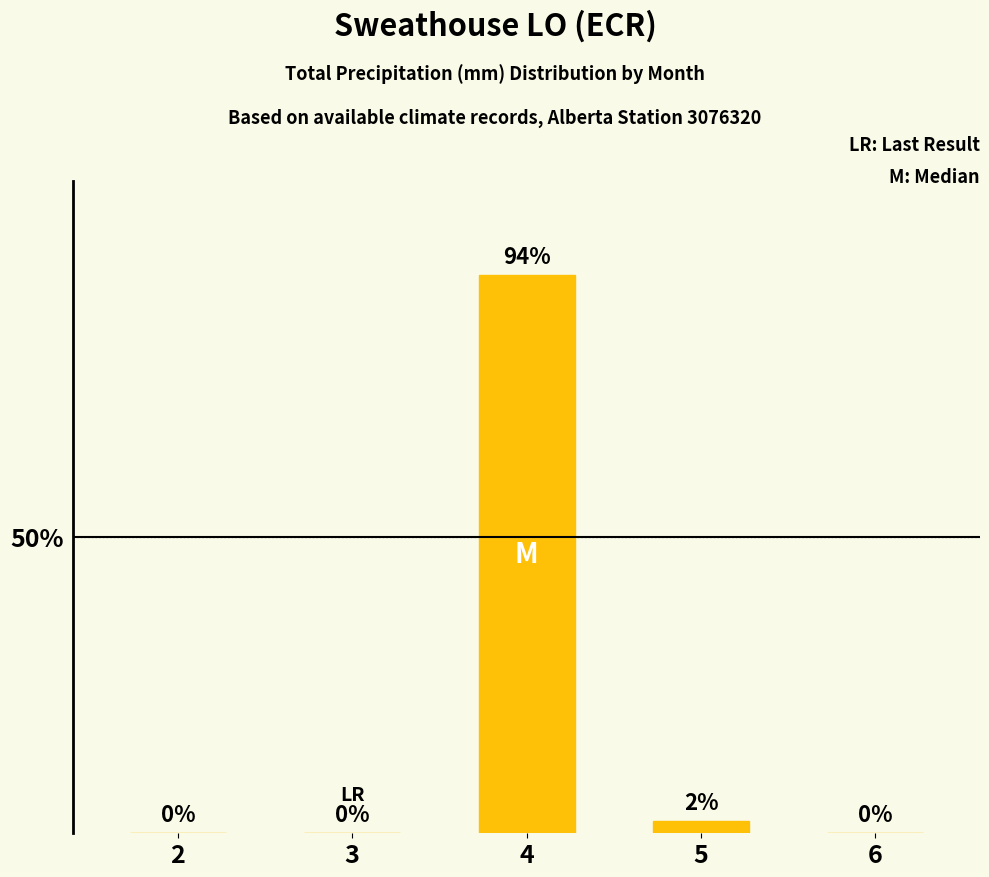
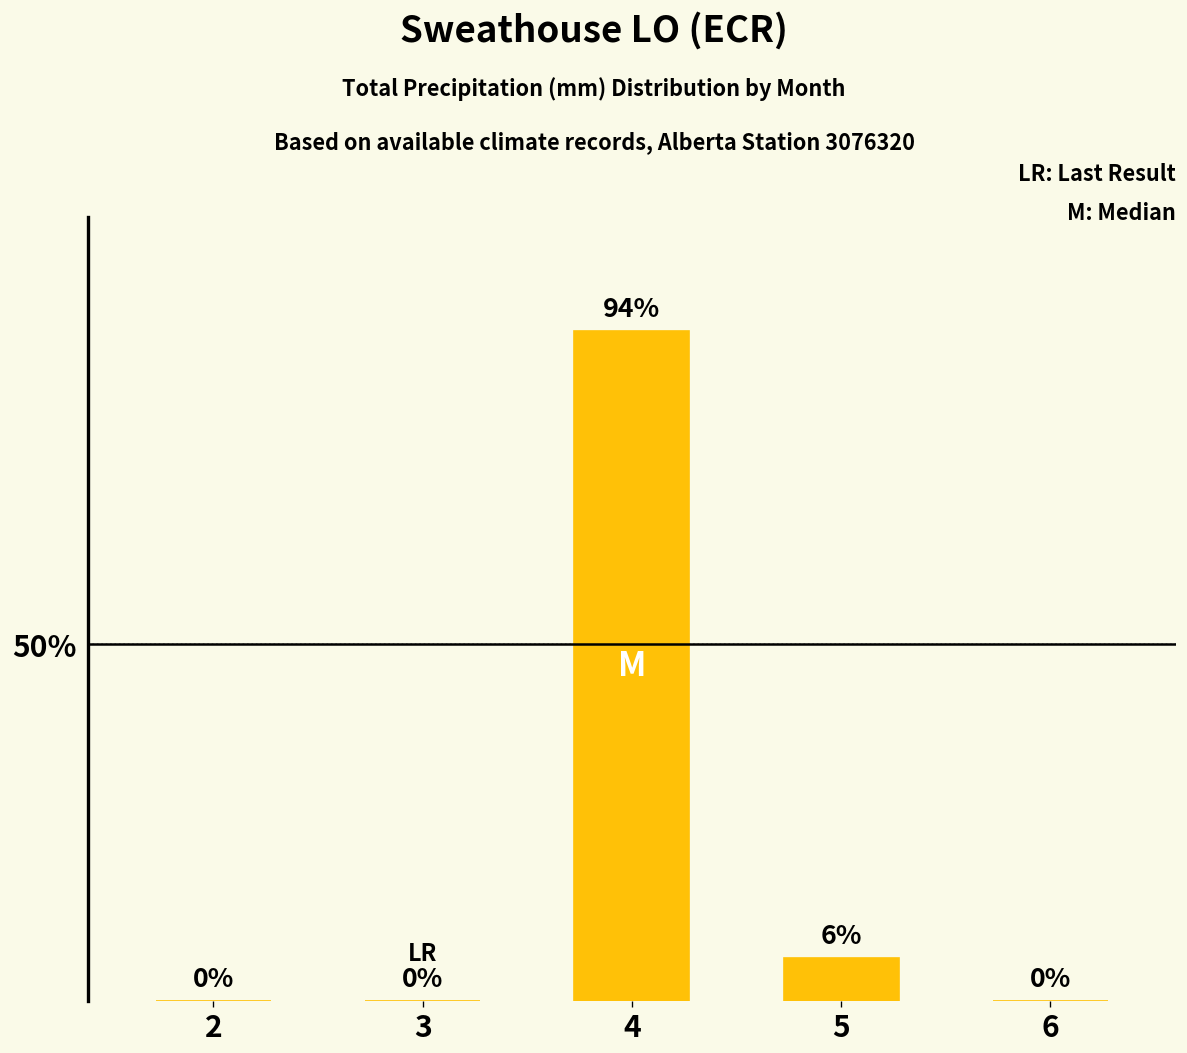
5: 2% -> 6%
